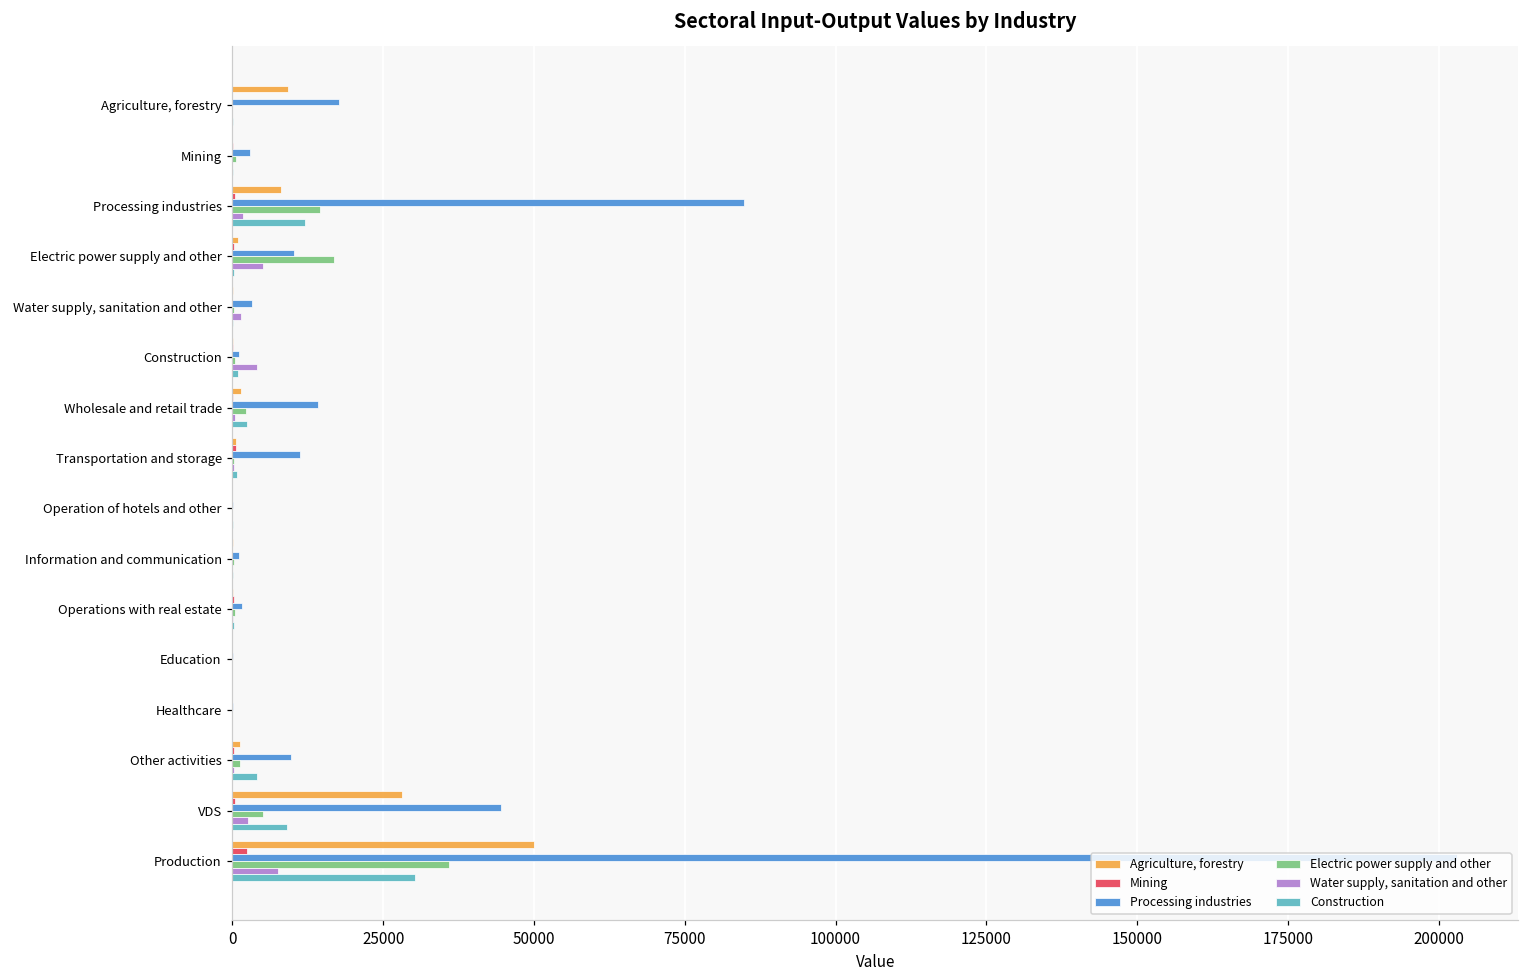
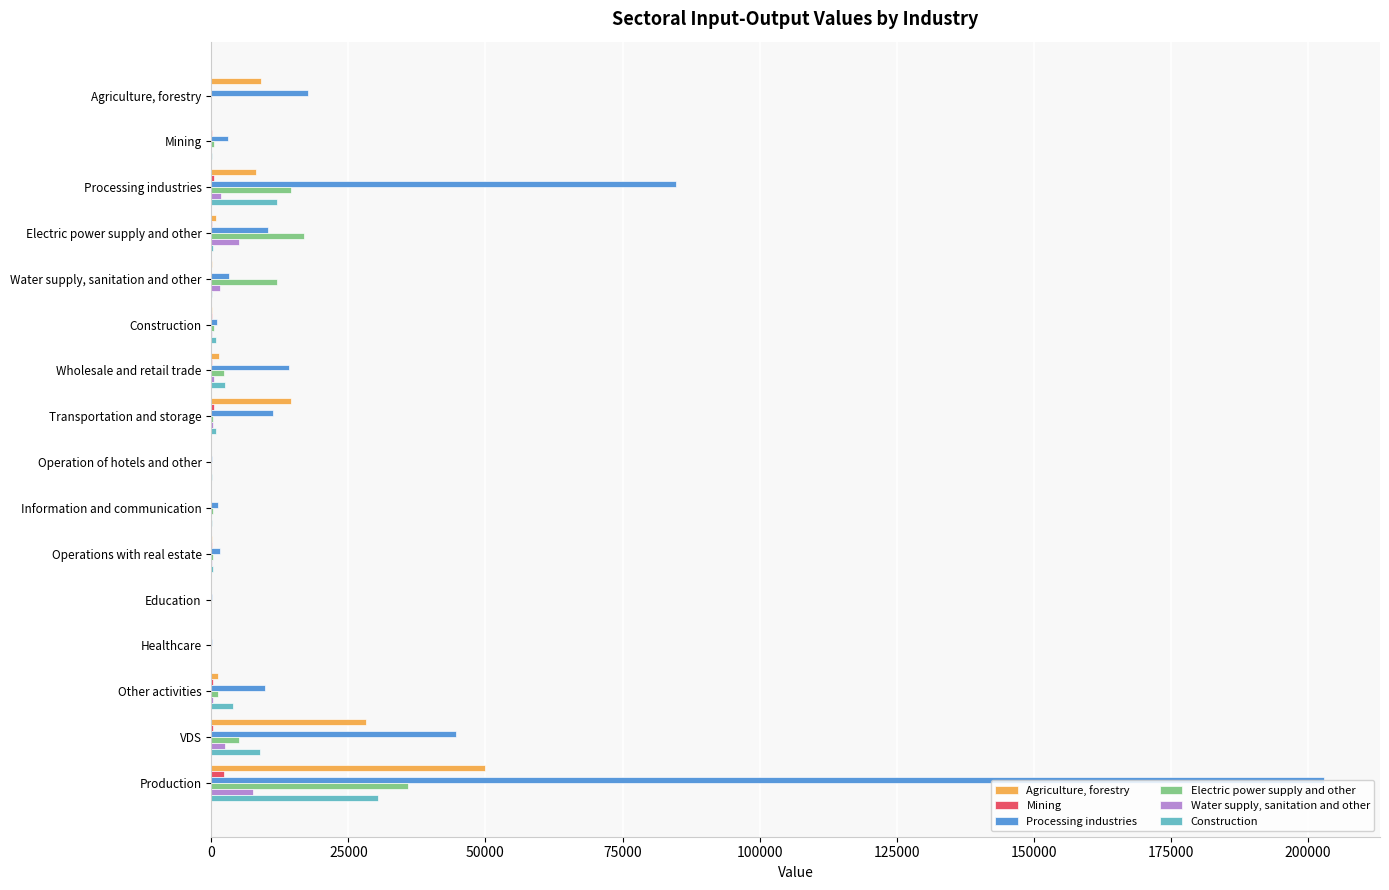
Electric power supply and other, Water supply, sanitation and other: 0 -> 12000
Water supply, sanitation and other, Construction: 4000 -> 0
Agriculture, forestry, Transportation and storage: 1000 -> 15000
